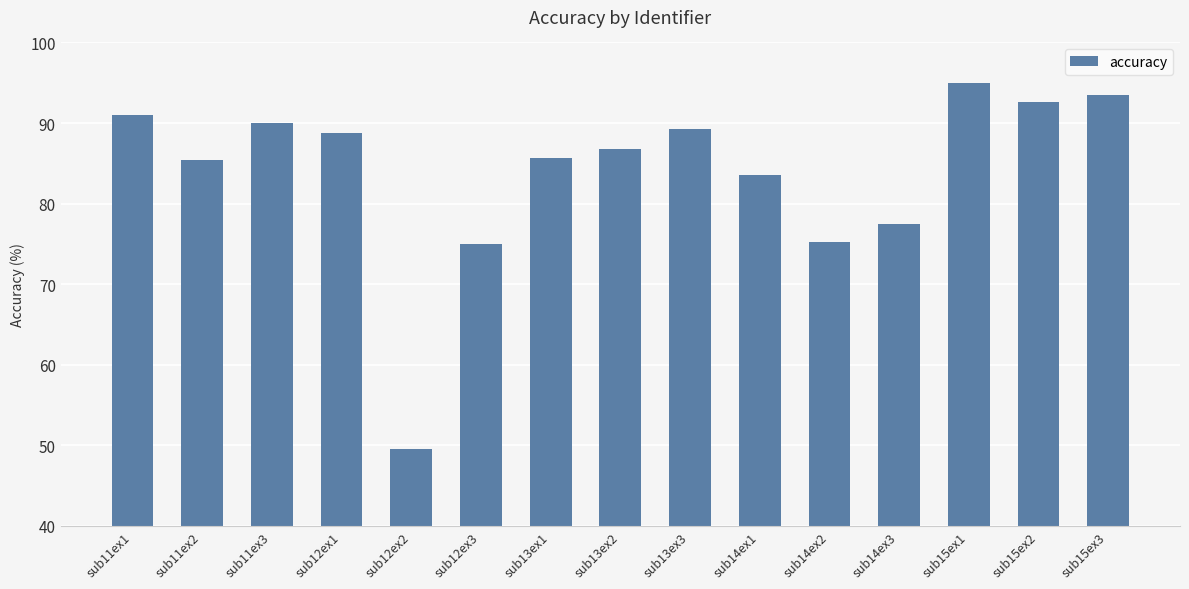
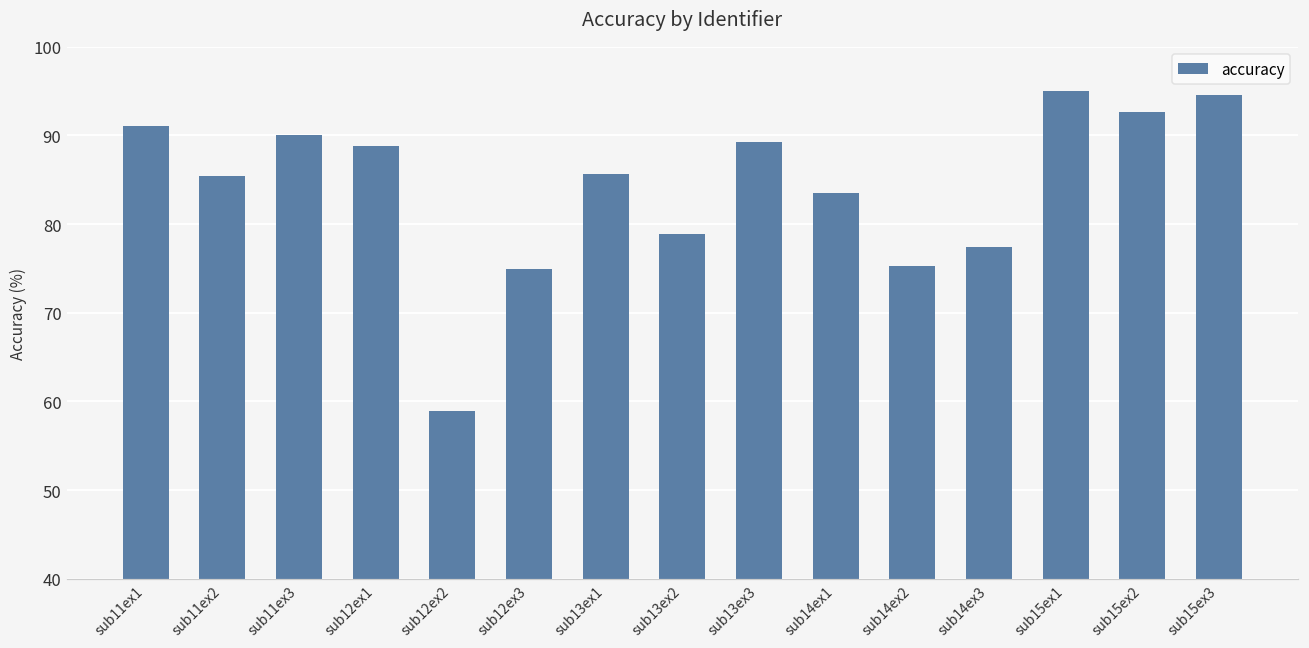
sub12ex2: 49 -> 59
sub13ex2: 87 -> 79
sub15ex3: 94 -> 95
